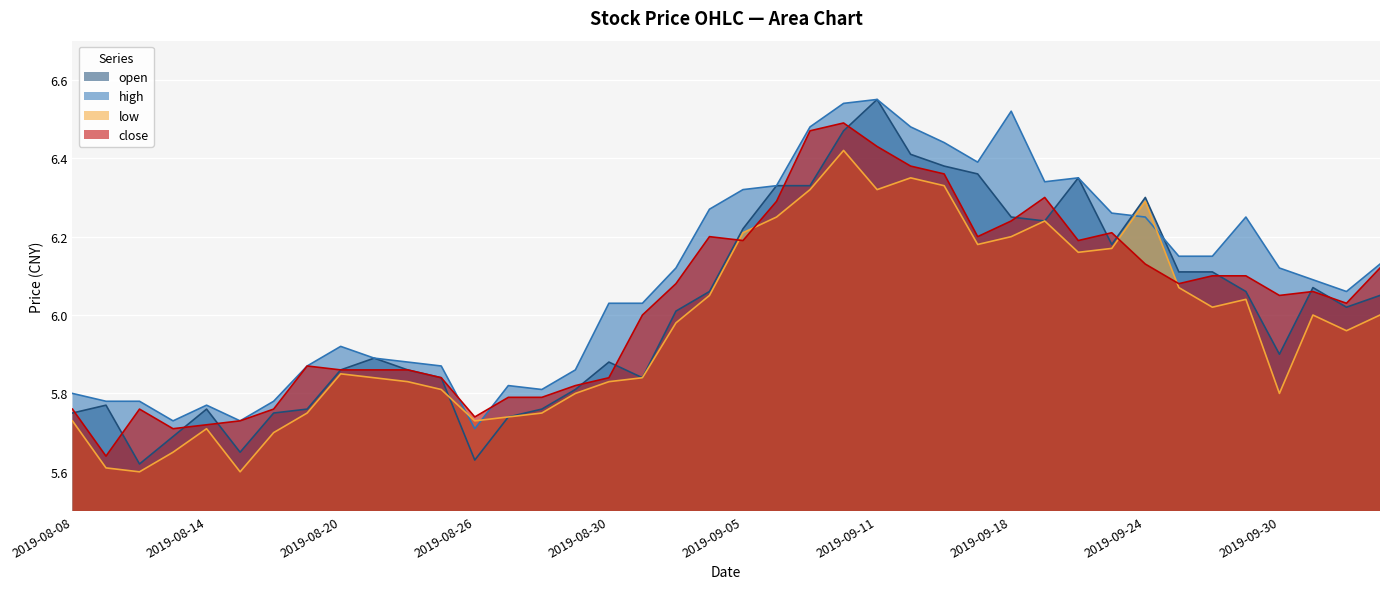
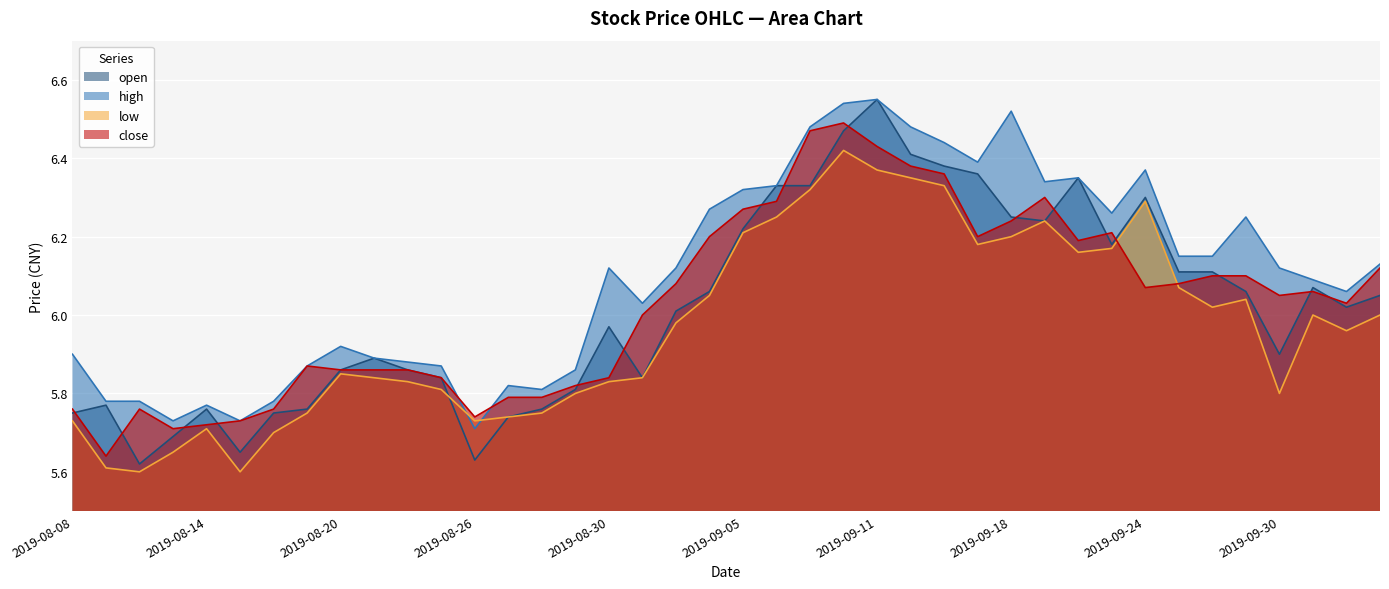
high, 2019-08-08: 5.8 -> 5.9
open, 2019-08-30: 5.88 -> 5.97
high, 2019-08-30: 6.03 -> 6.12
close, 2019-09-05: 6.19 -> 6.27
low, 2019-09-11: 6.32 -> 6.37
high, 2019-09-24: 6.25 -> 6.37
close, 2019-09-24: 6.13 -> 6.07
